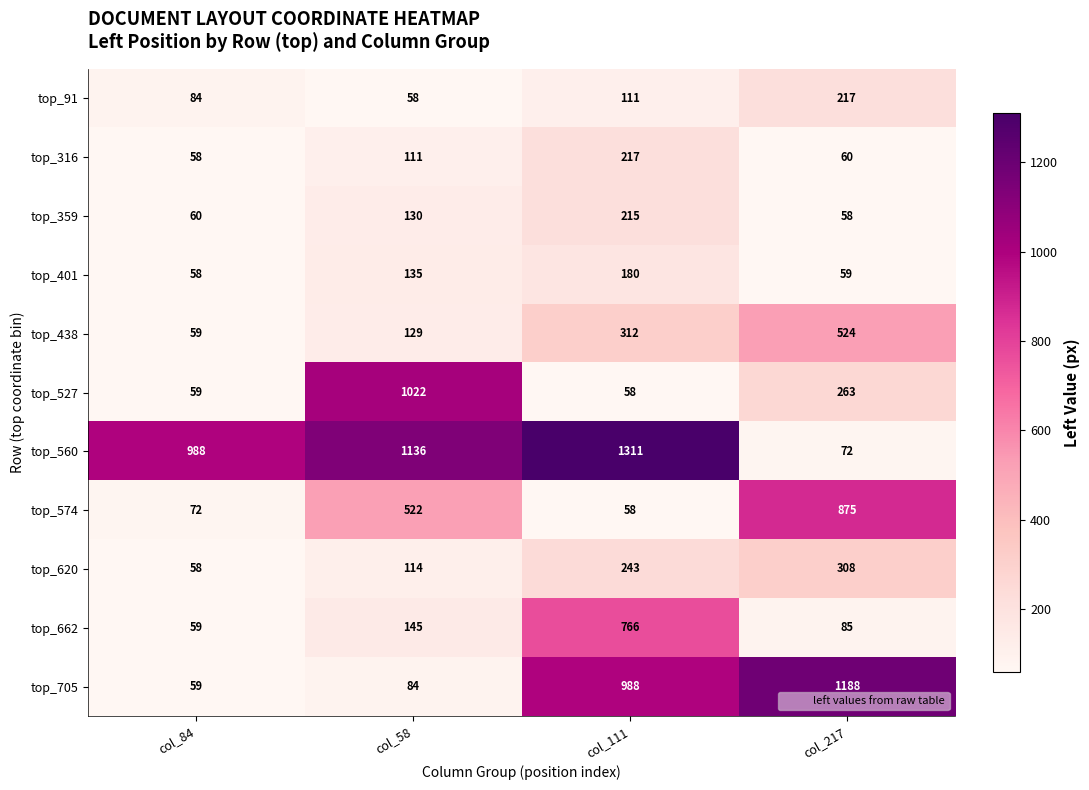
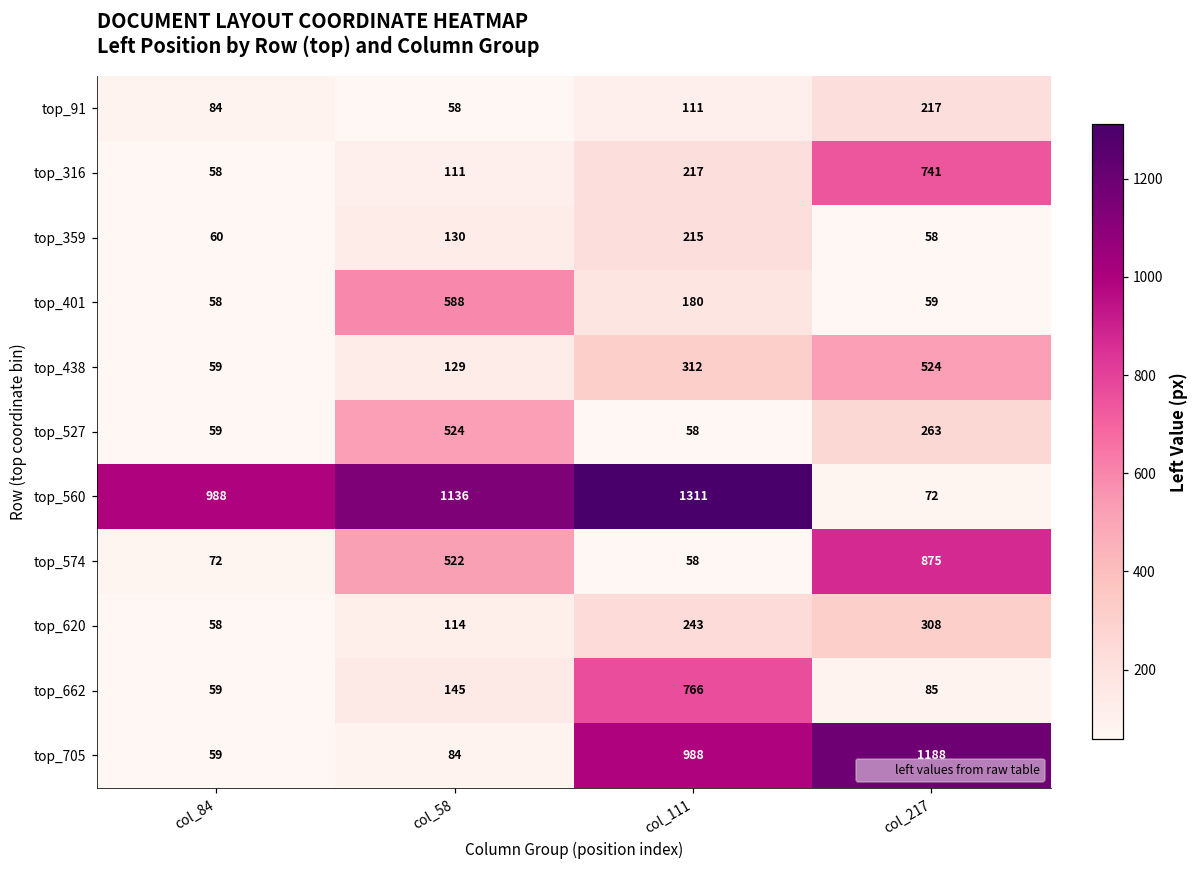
top_316, col_217: 60 -> 741
top_401, col_58: 135 -> 588
top_527, col_58: 1022 -> 524
